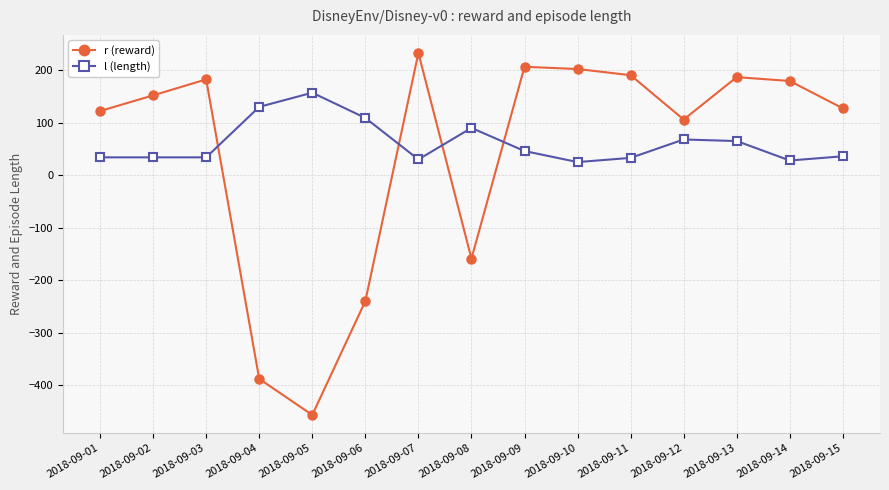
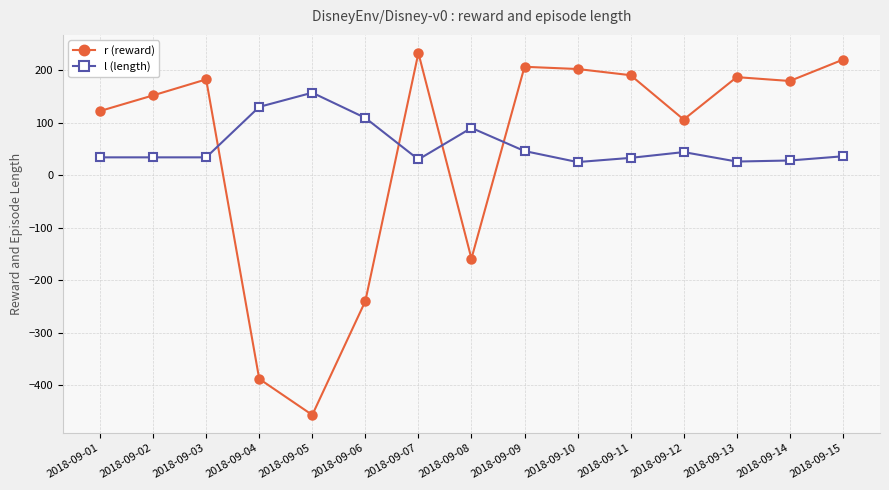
l (length), 2018-09-12: 70 -> 40
l (length), 2018-09-13: 70 -> 30
r (reward), 2018-09-15: 130 -> 220
